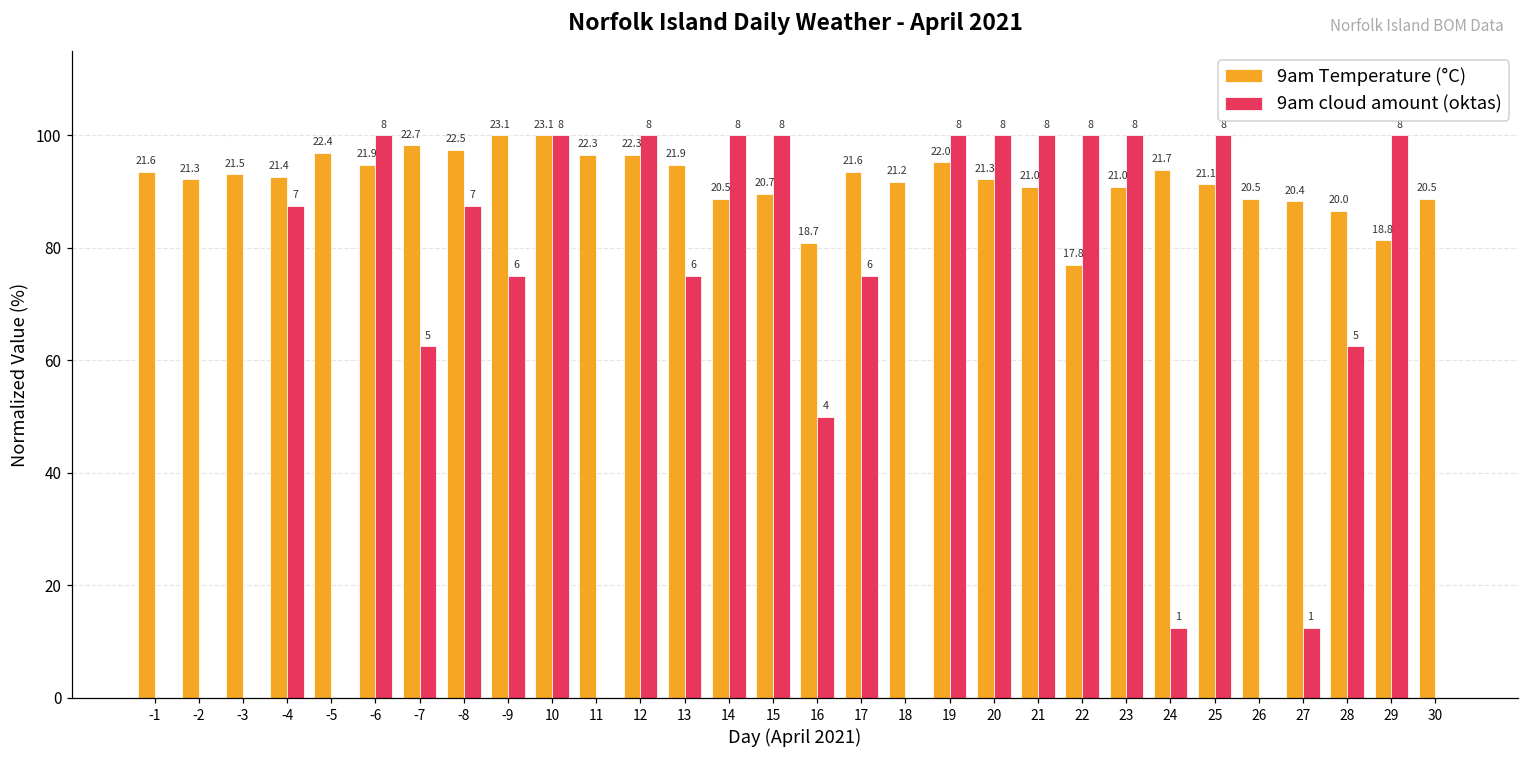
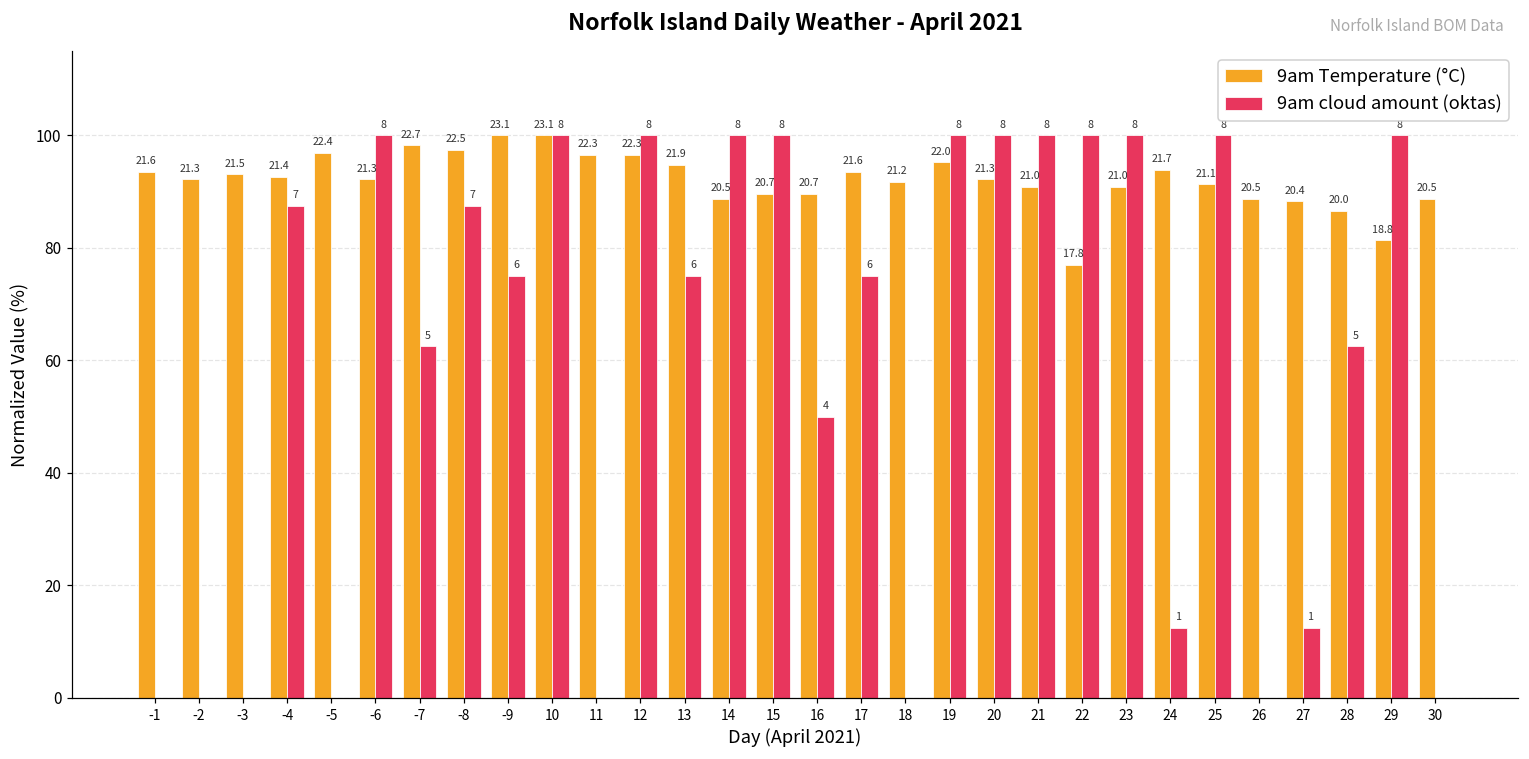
9am Temperature (°C), -6: 21.9 -> 21.3
9am Temperature (°C), 16: 18.7 -> 20.7
